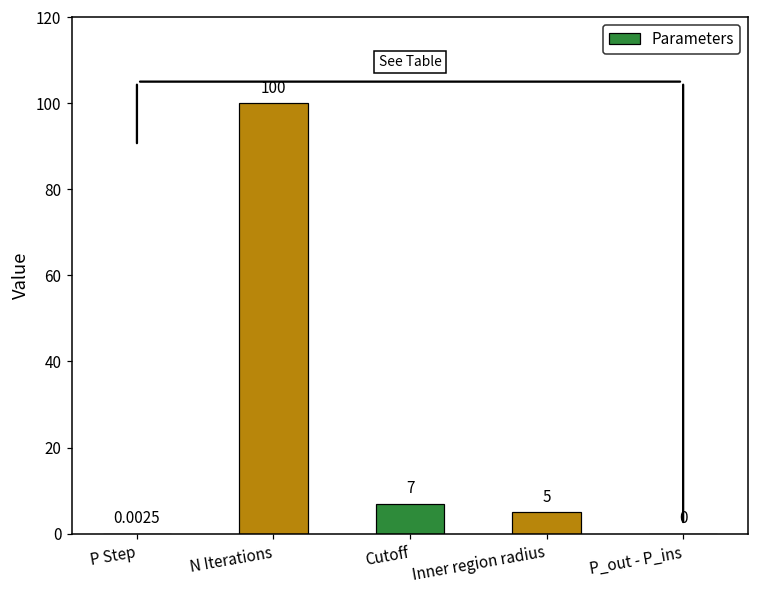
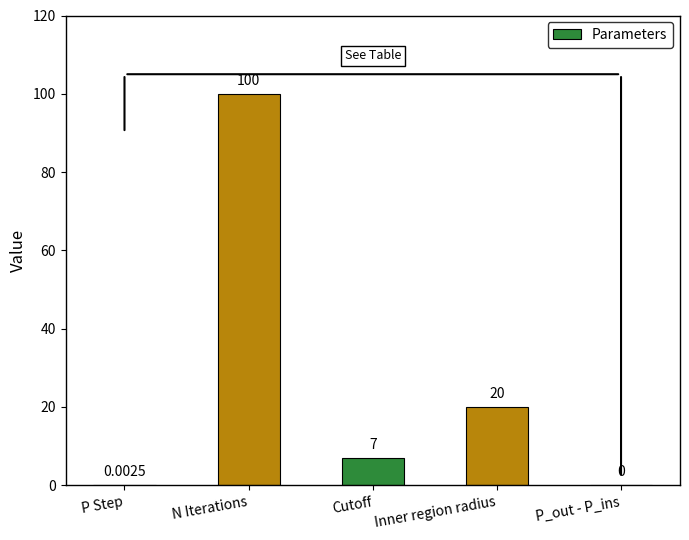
Inner region radius: 5 -> 20
